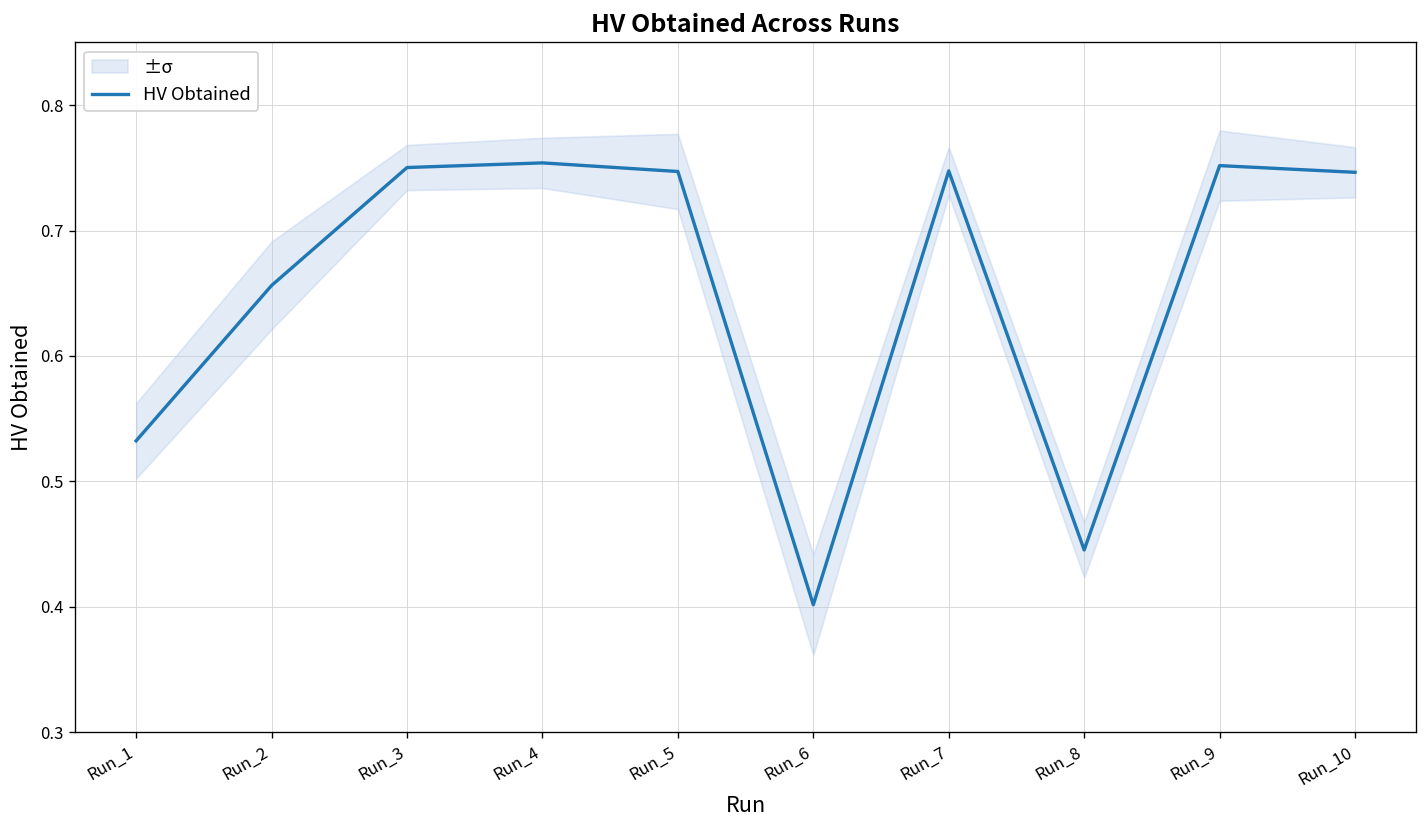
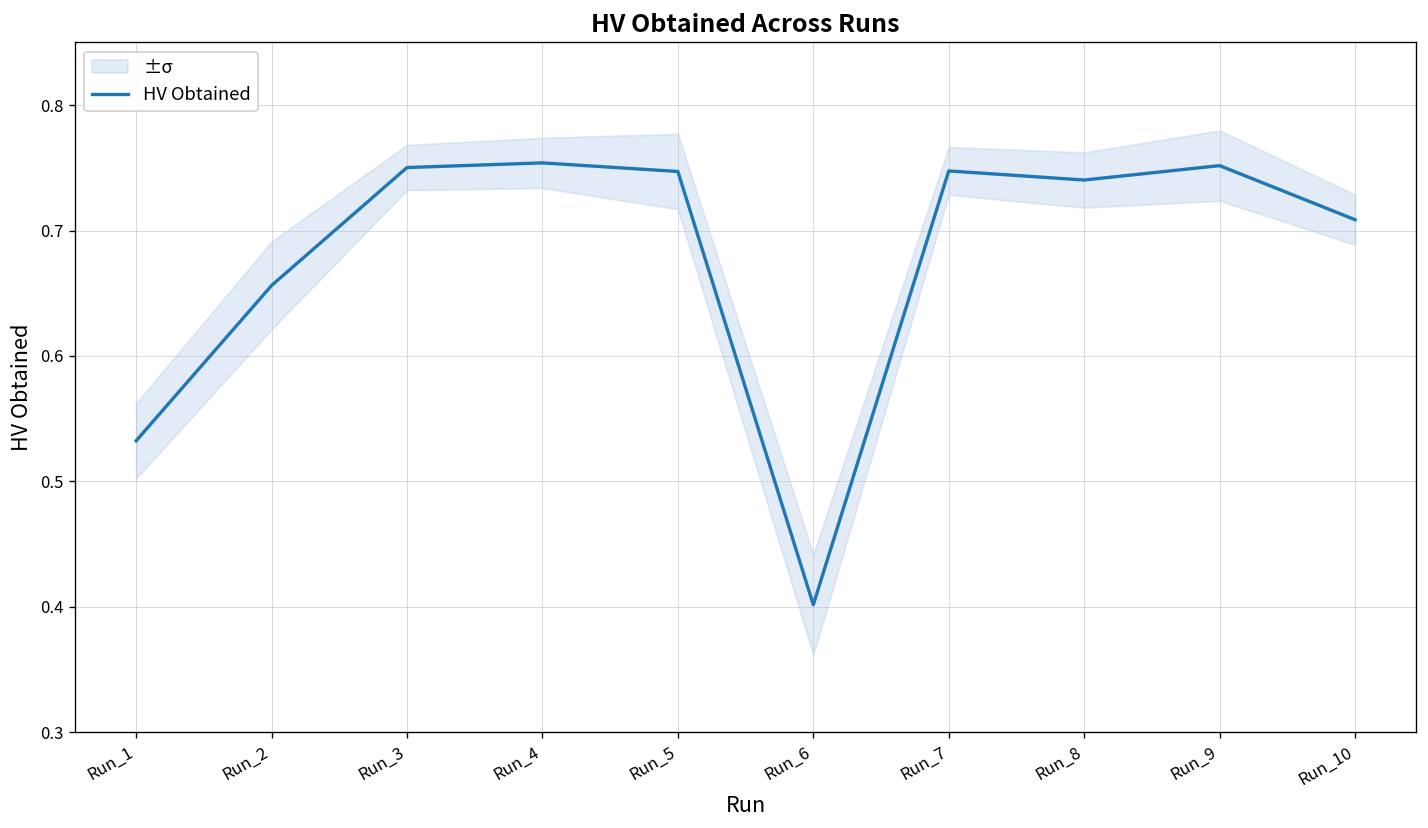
HV Obtained, Run_8: 0.445 -> 0.740
HV Obtained, Run_10: 0.746 -> 0.709
